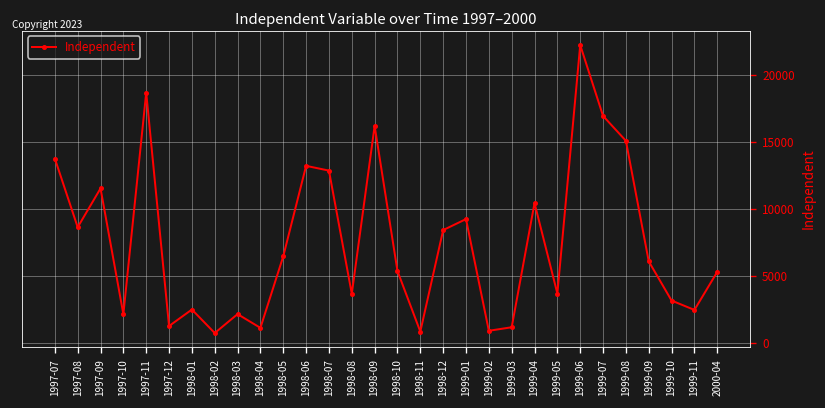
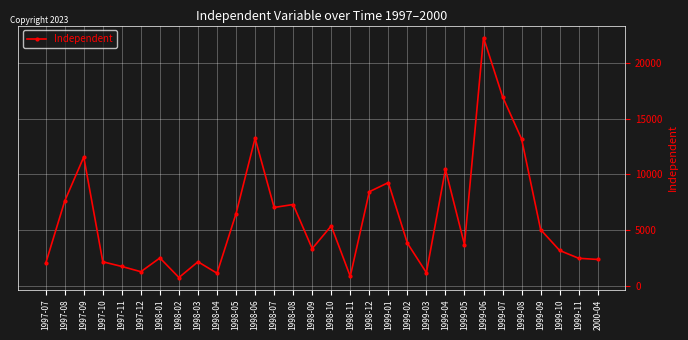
1997-07: 13800 -> 2000
1997-08: 8600 -> 7600
1997-11: 18700 -> 1700
1998-07: 12900 -> 7000
1998-08: 3700 -> 7300
1998-09: 16200 -> 3300
1999-02: 900 -> 3800
1999-08: 15100 -> 13200
1999-09: 6100 -> 5000
2000-04: 5300 -> 2400
